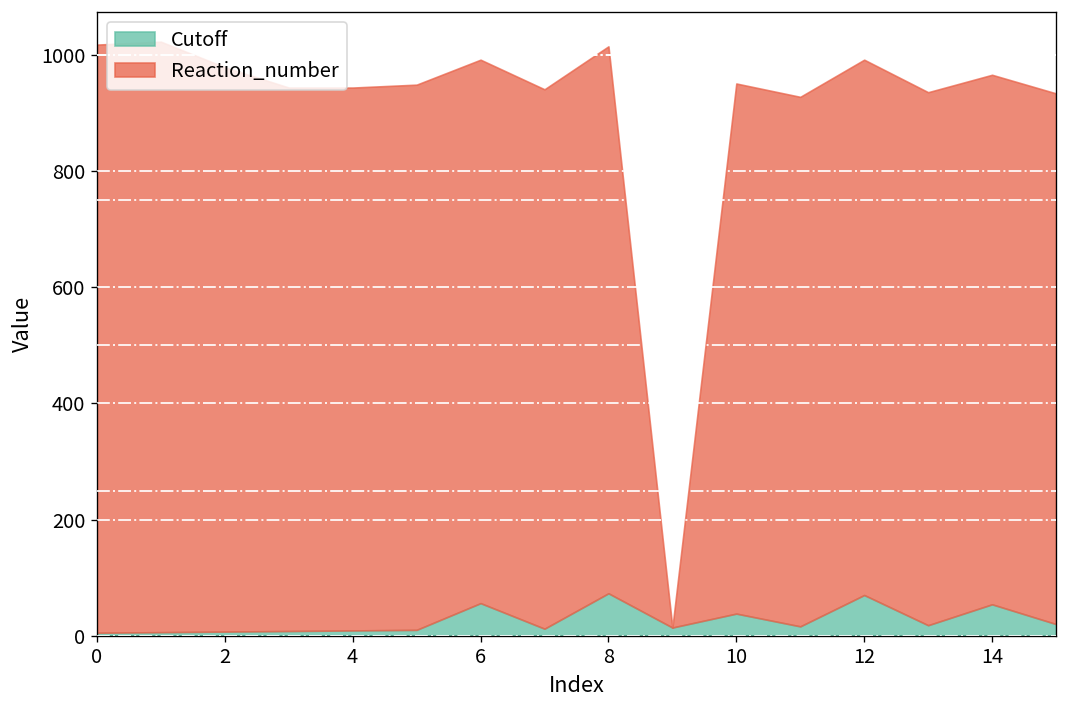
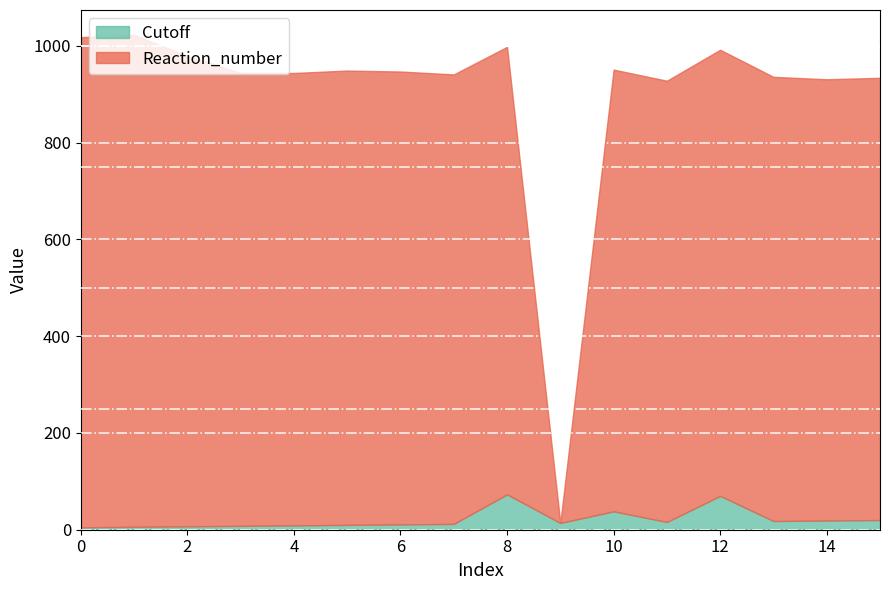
Cutoff, 6: 60 -> 10
Reaction_number, 8: 940 -> 930
Cutoff, 14: 50 -> 20
